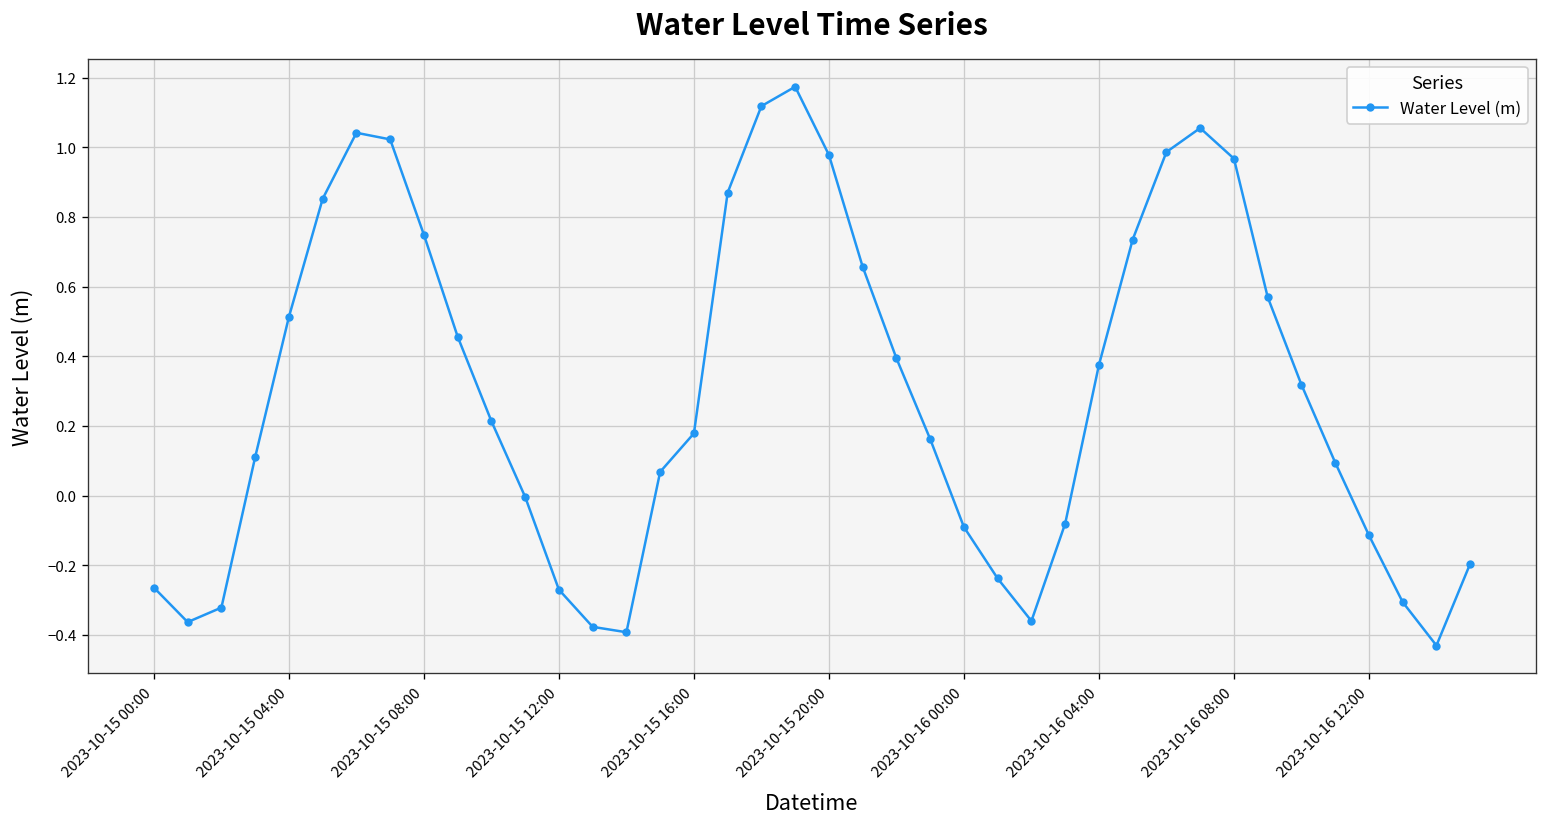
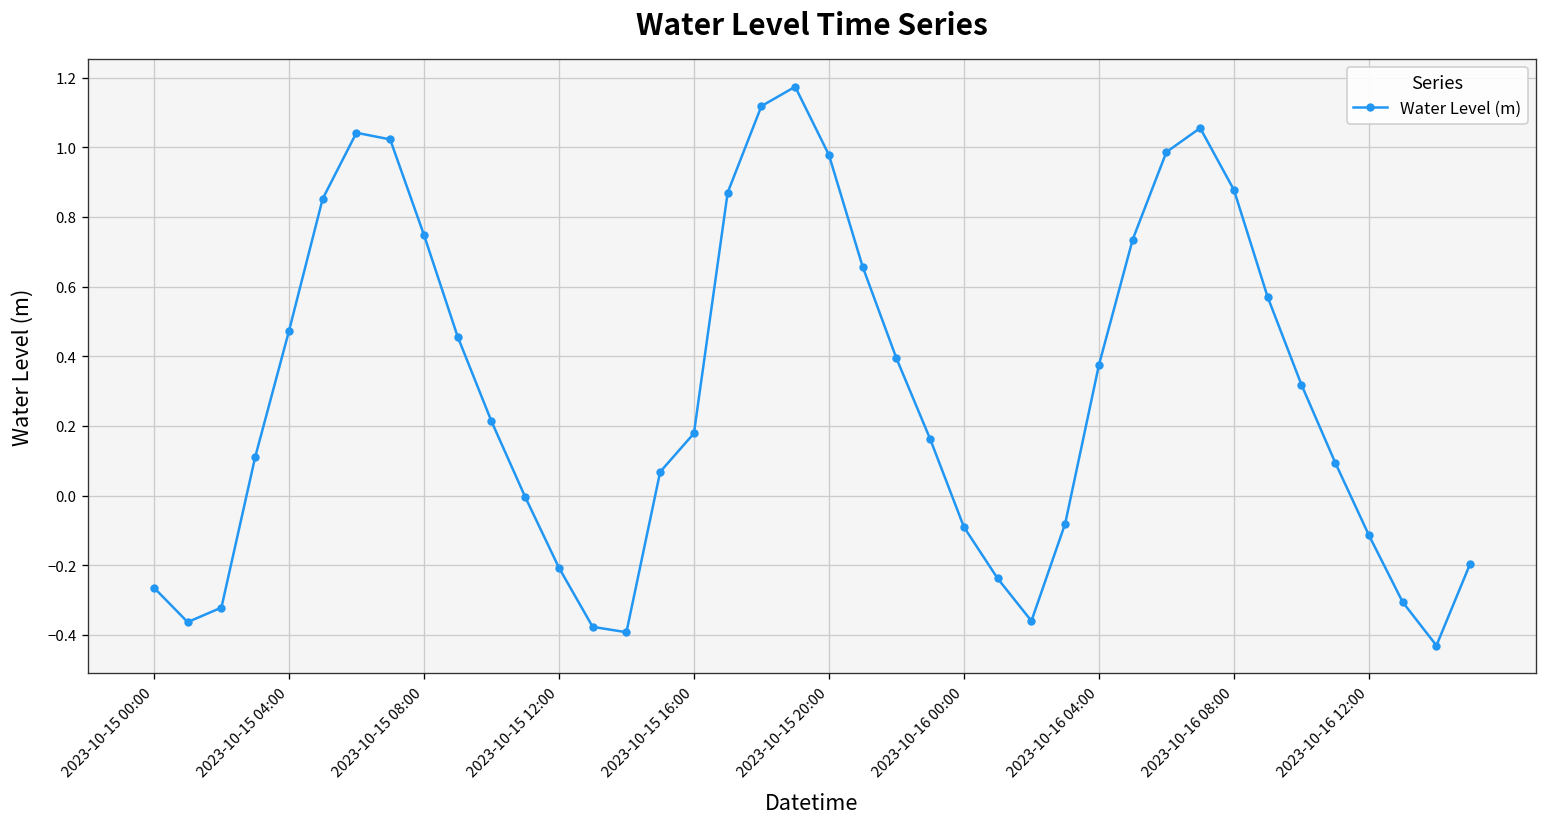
2023-10-15 04:00: 0.51 -> 0.47
2023-10-15 12:00: -0.27 -> -0.21
2023-10-16 08:00: 0.97 -> 0.88
